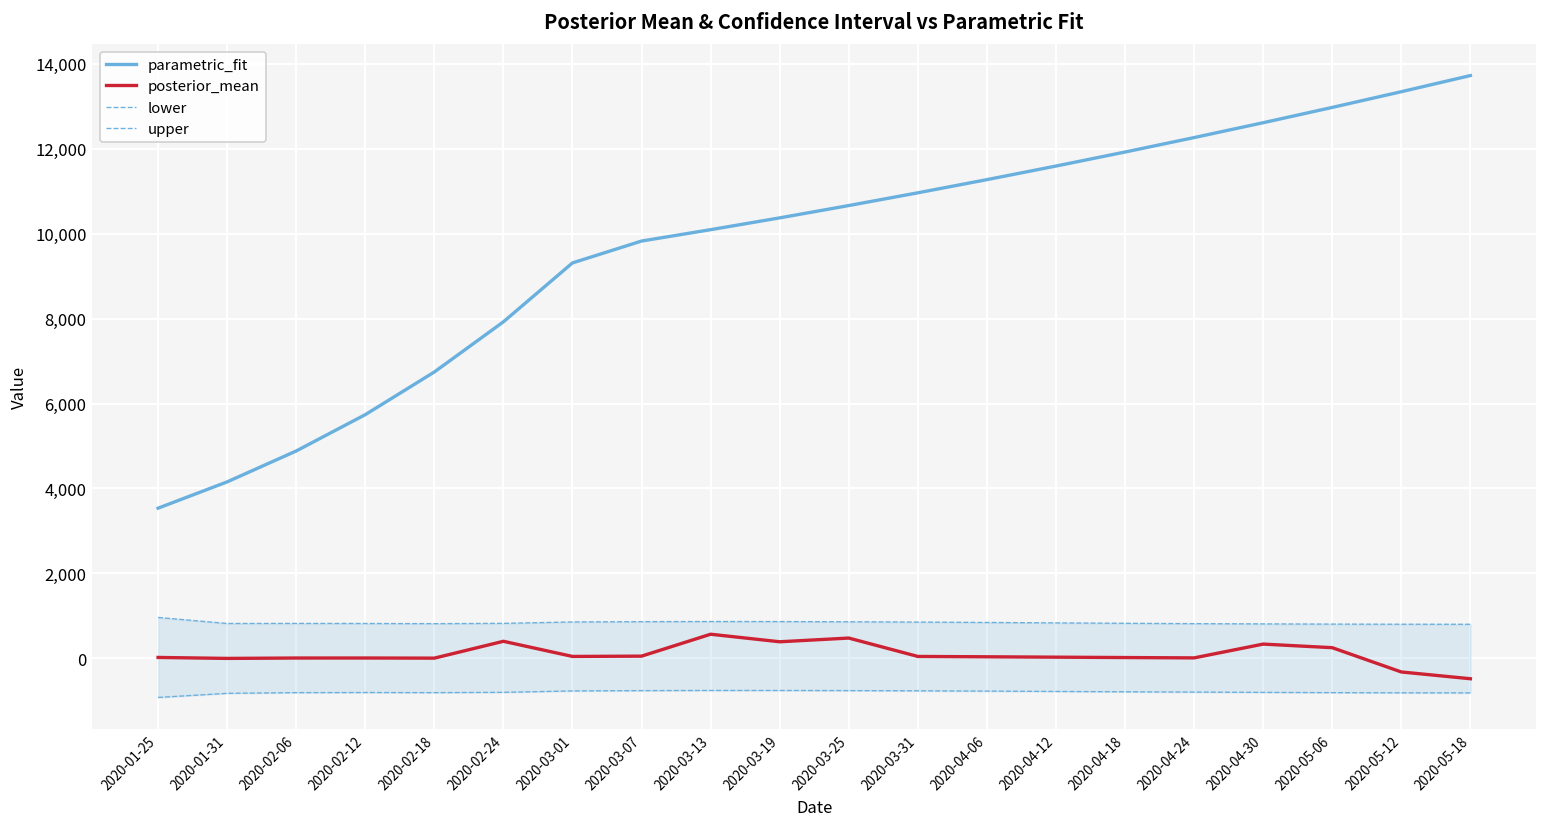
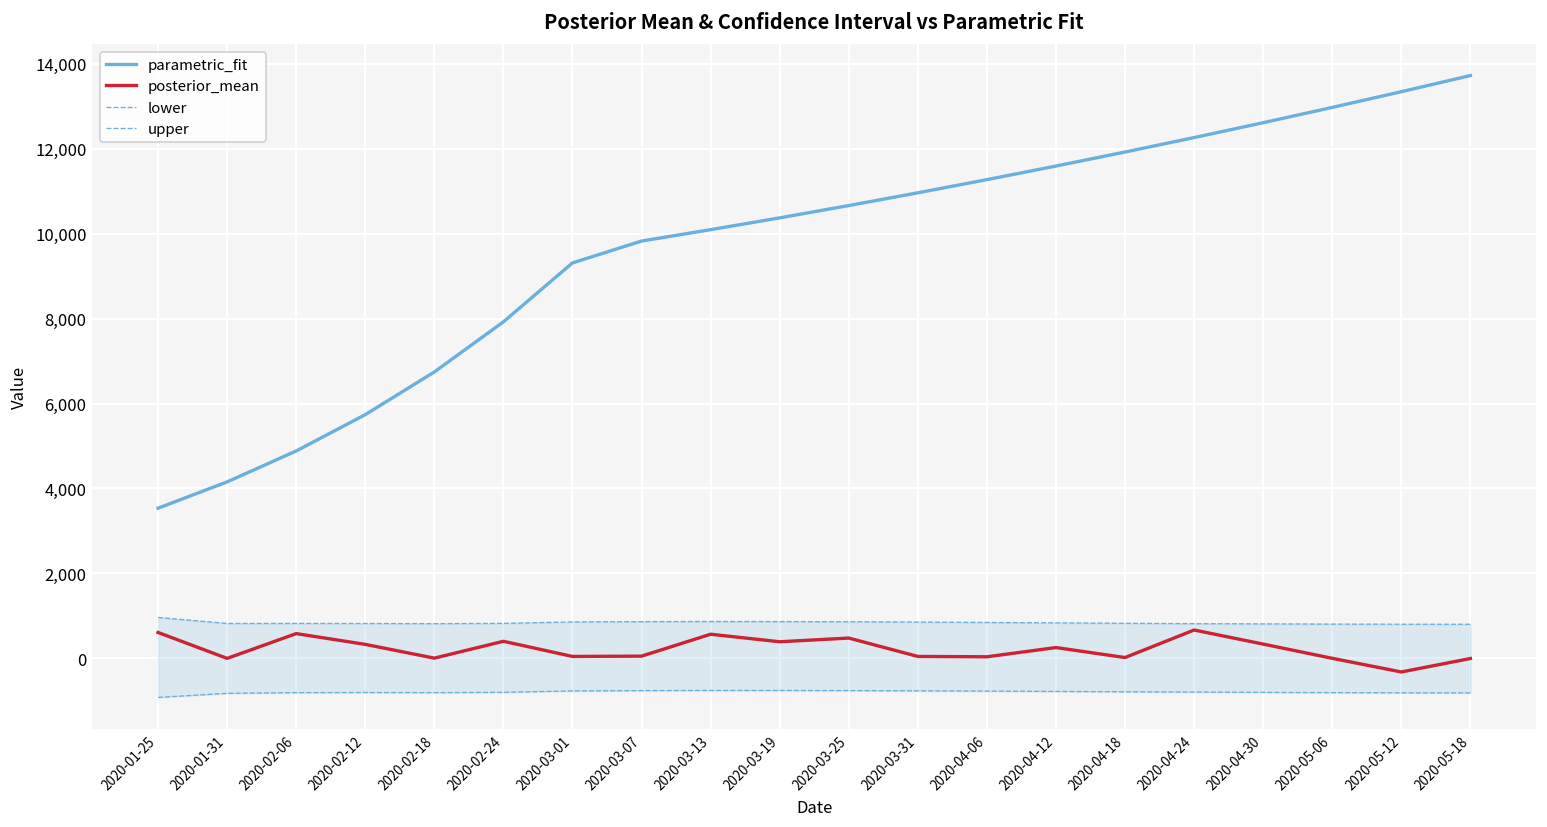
posterior_mean, 2020-01-25: 0 -> 600
posterior_mean, 2020-02-06: 0 -> 600
posterior_mean, 2020-02-12: 0 -> 300
posterior_mean, 2020-04-12: 0 -> 300
posterior_mean, 2020-04-24: 0 -> 700
posterior_mean, 2020-05-06: 300 -> 0
posterior_mean, 2020-05-18: -500 -> 0
